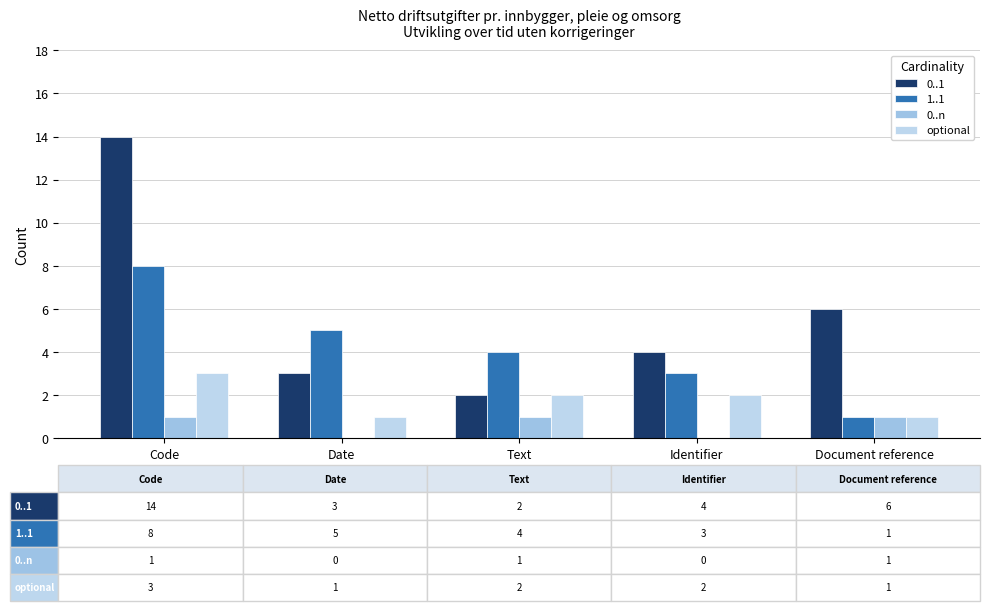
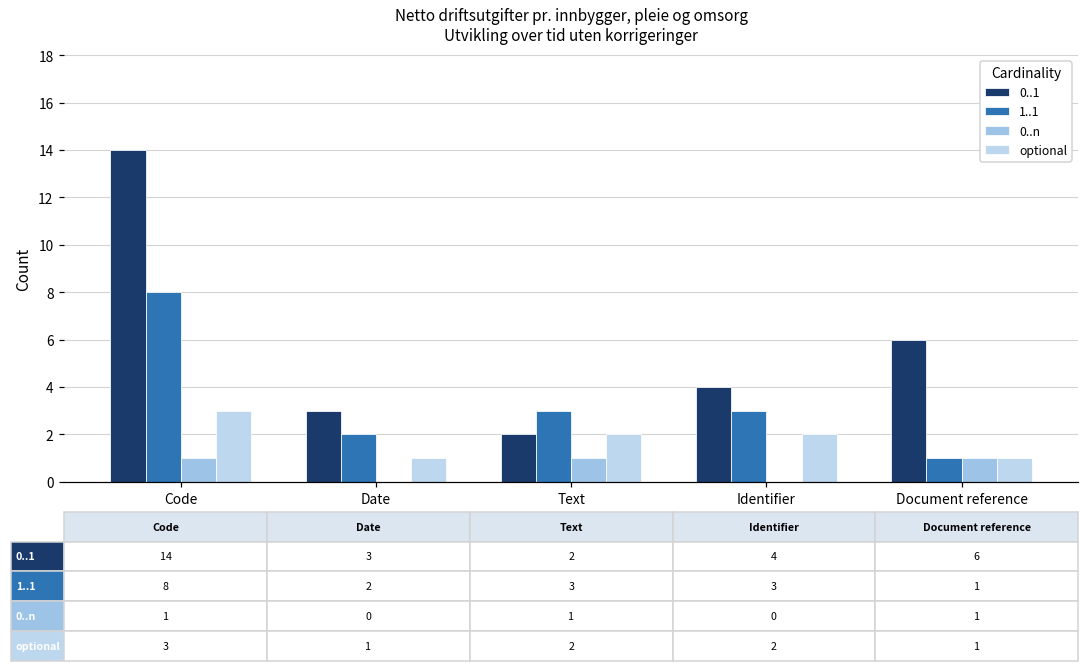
1..1, Date: 5 -> 2
1..1, Text: 4 -> 3
